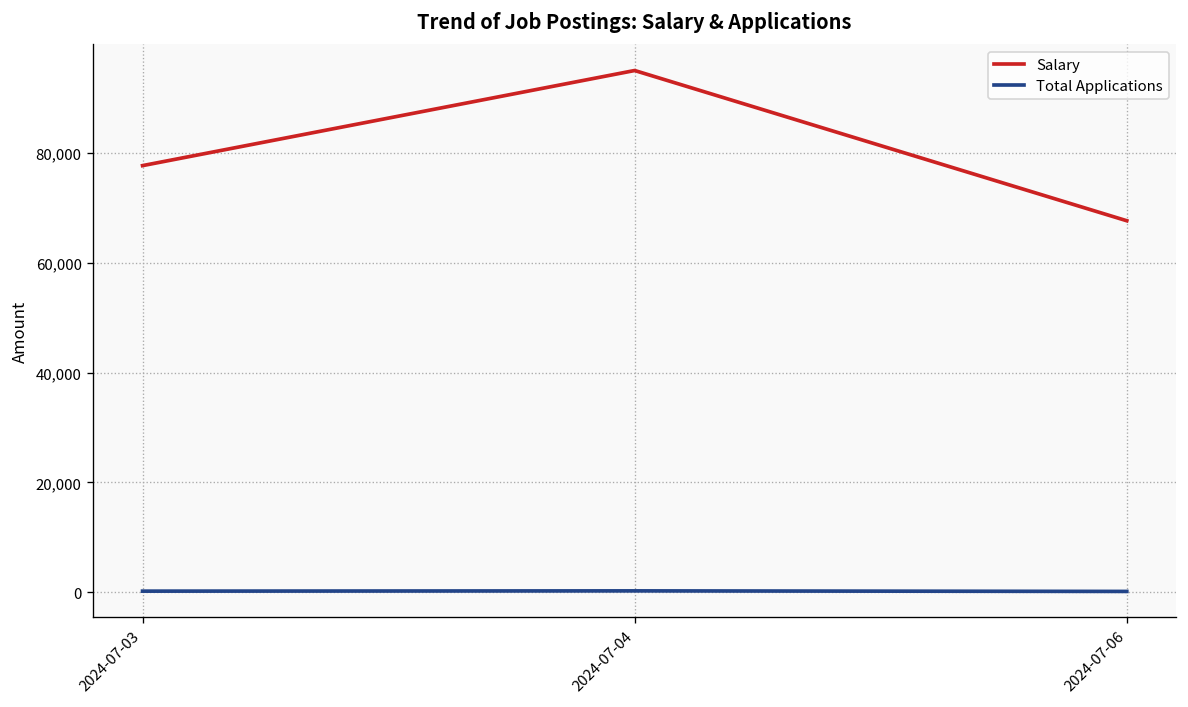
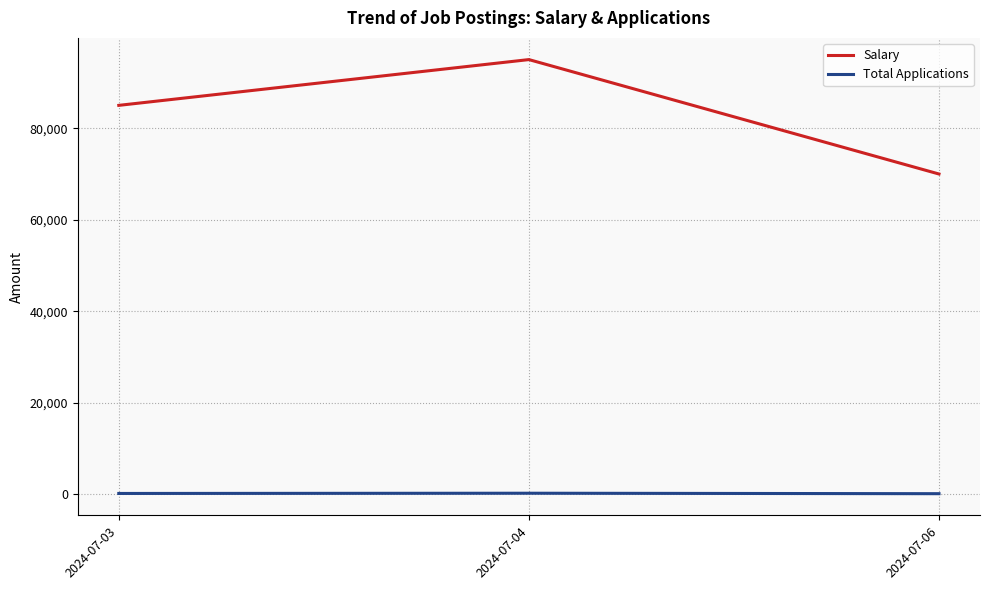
Salary, 2024-07-03: 78,000 -> 85,000
Salary, 2024-07-06: 68,000 -> 70,000
